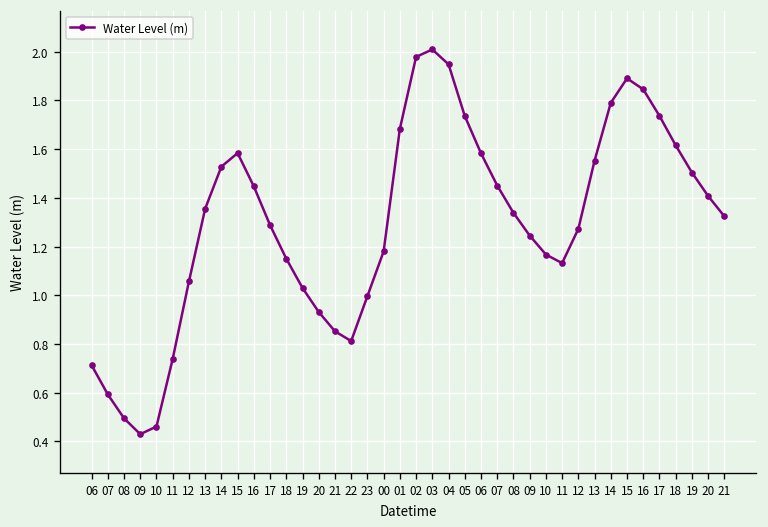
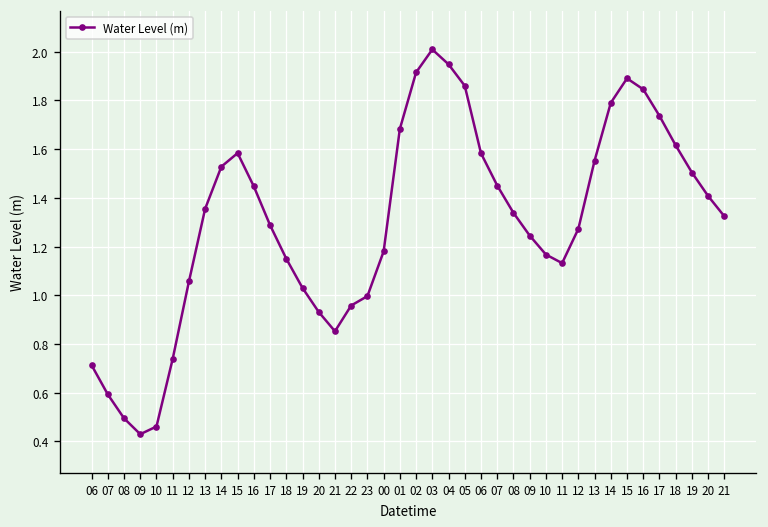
22: 0.81 -> 0.96
02: 1.98 -> 1.92
05: 1.74 -> 1.86
